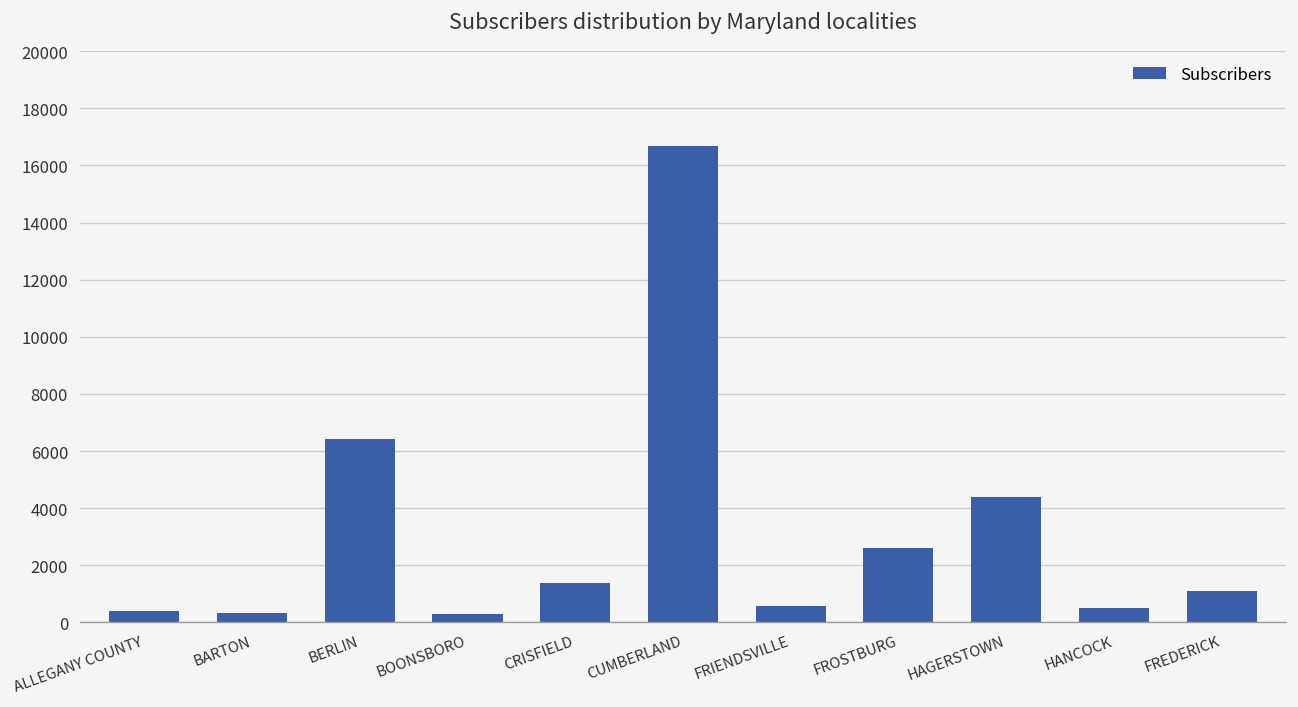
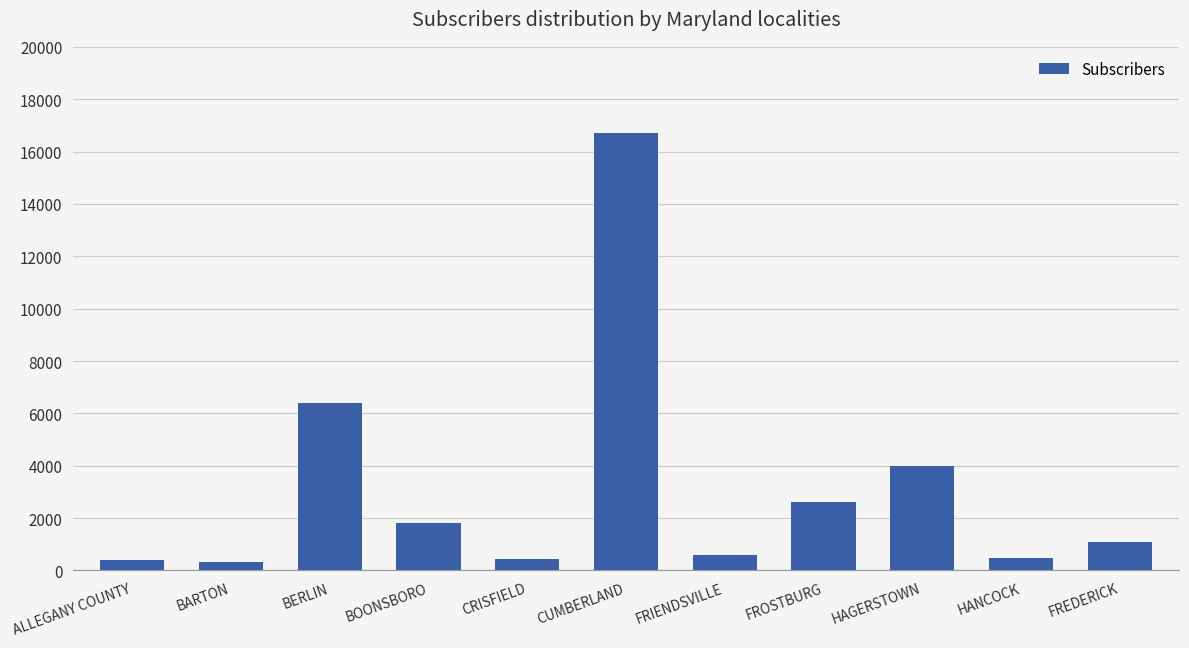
BOONSBORO: 300 -> 1800
CRISFIELD: 1400 -> 500
HAGERSTOWN: 4400 -> 4000
